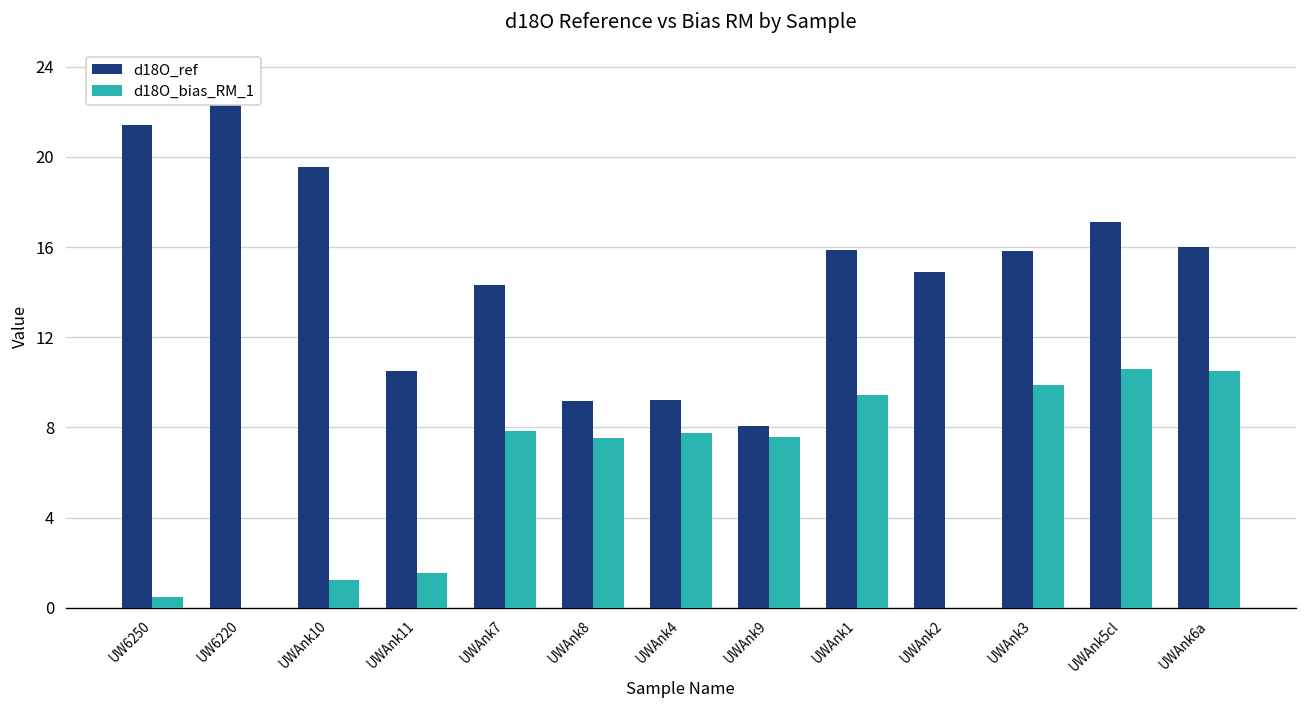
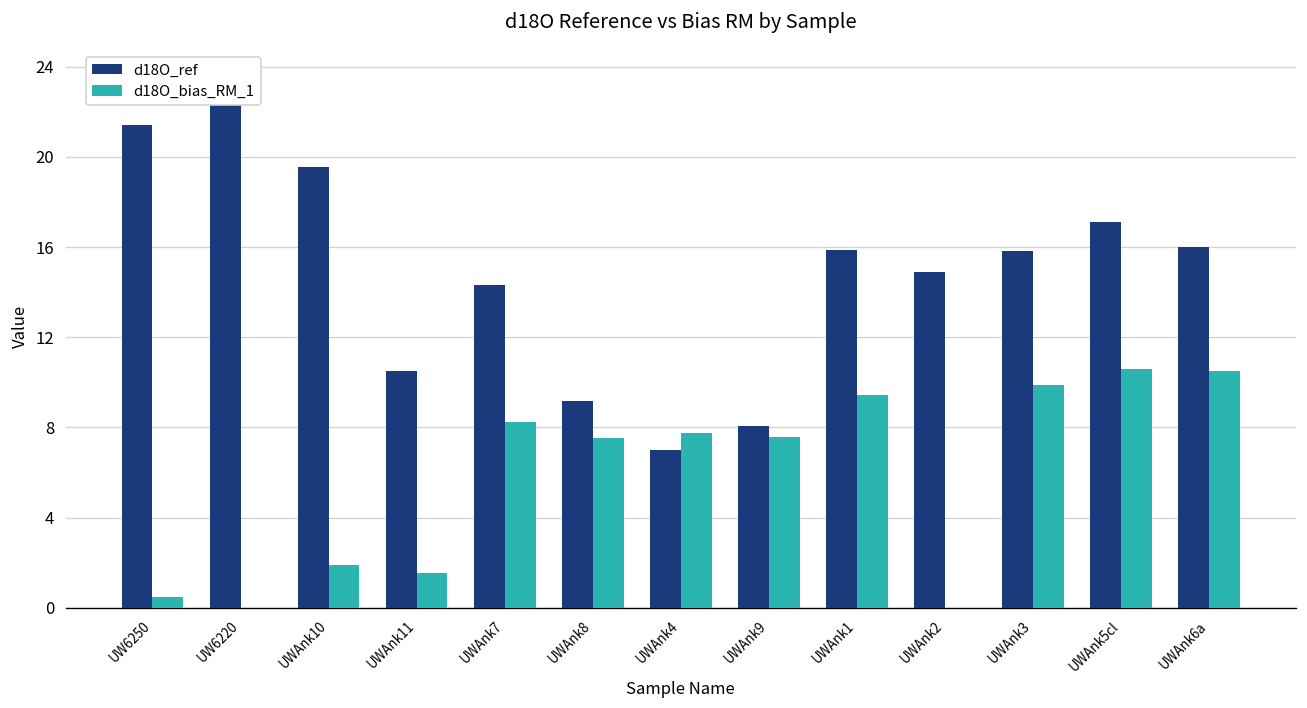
d18O_bias_RM_1, UWAnk10: 1.2 -> 1.9
d18O_bias_RM_1, UWAnk7: 7.8 -> 8.3
d18O_ref, UWAnk4: 9.2 -> 7.0
